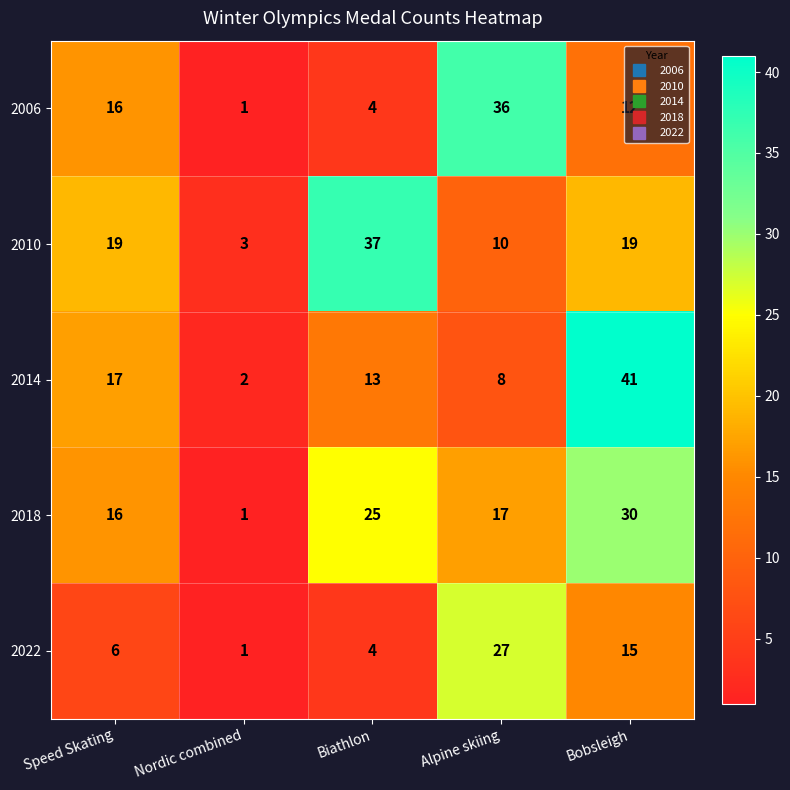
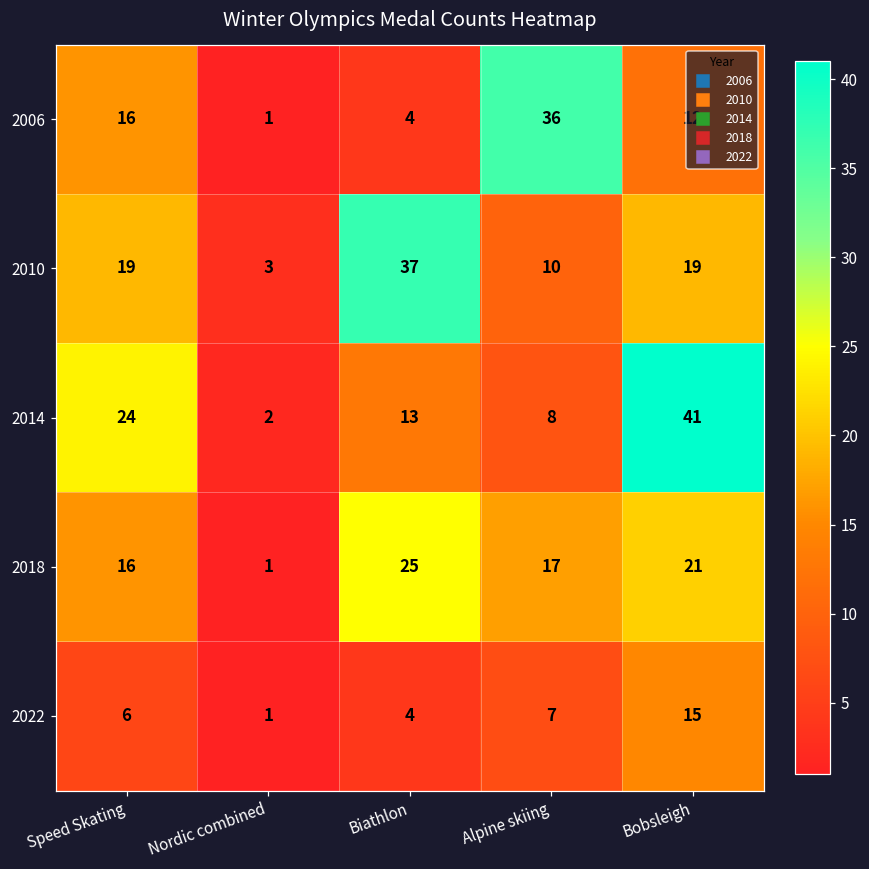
2014, Speed Skating: 17 -> 24
2018, Bobsleigh: 30 -> 21
2022, Alpine skiing: 27 -> 7
